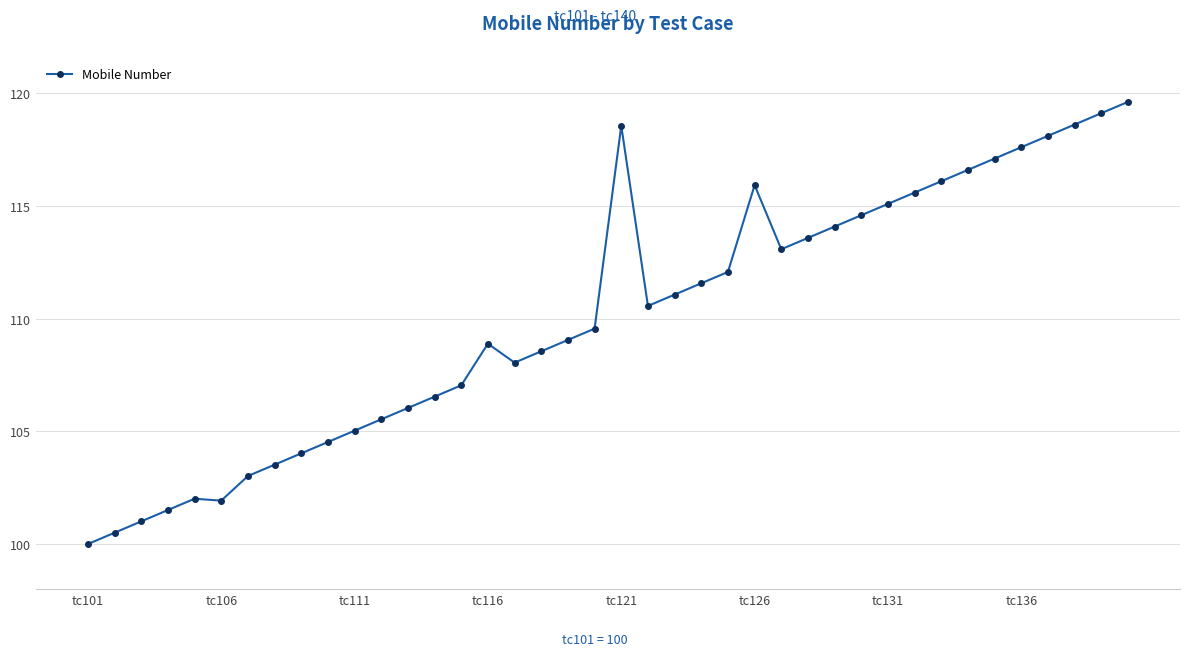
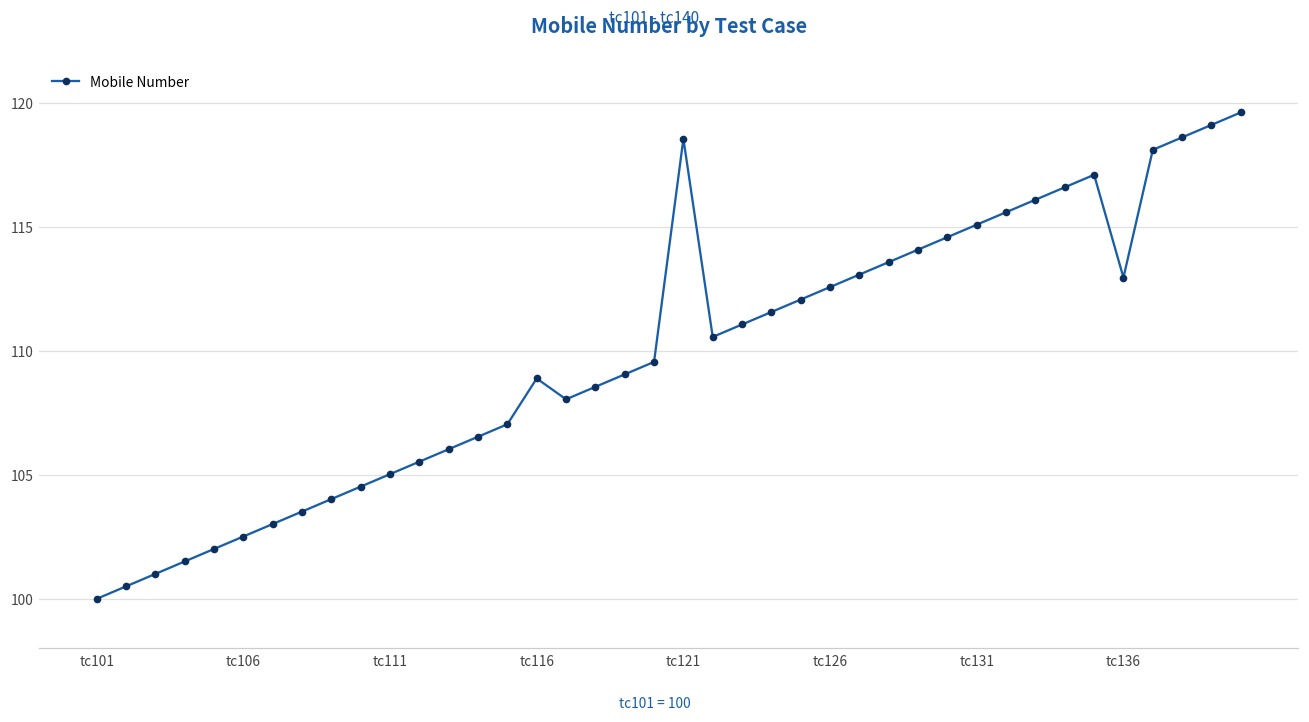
tc106: 101.9 -> 102.5
tc126: 115.9 -> 112.6
tc136: 117.6 -> 113.0
